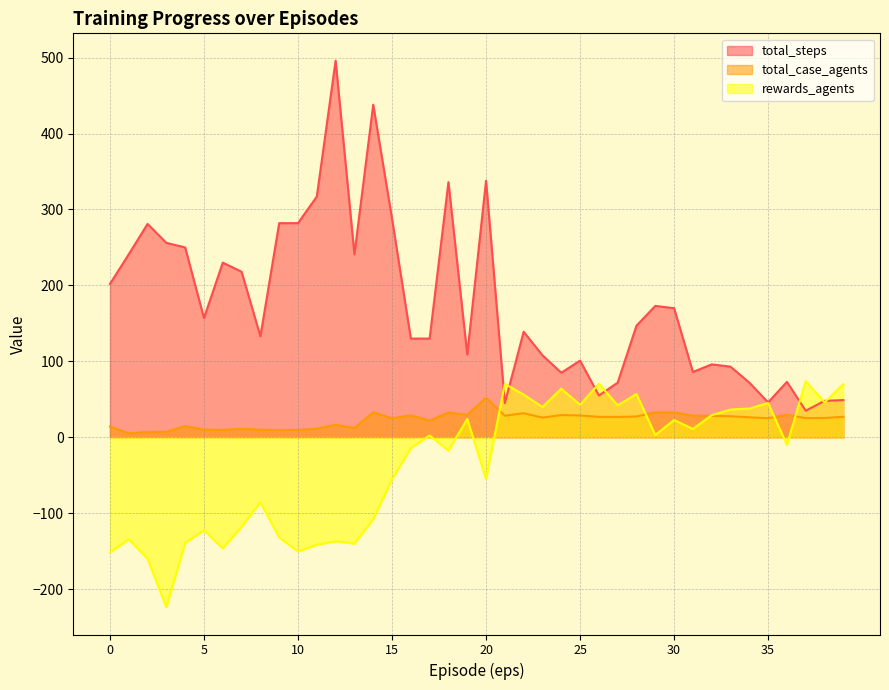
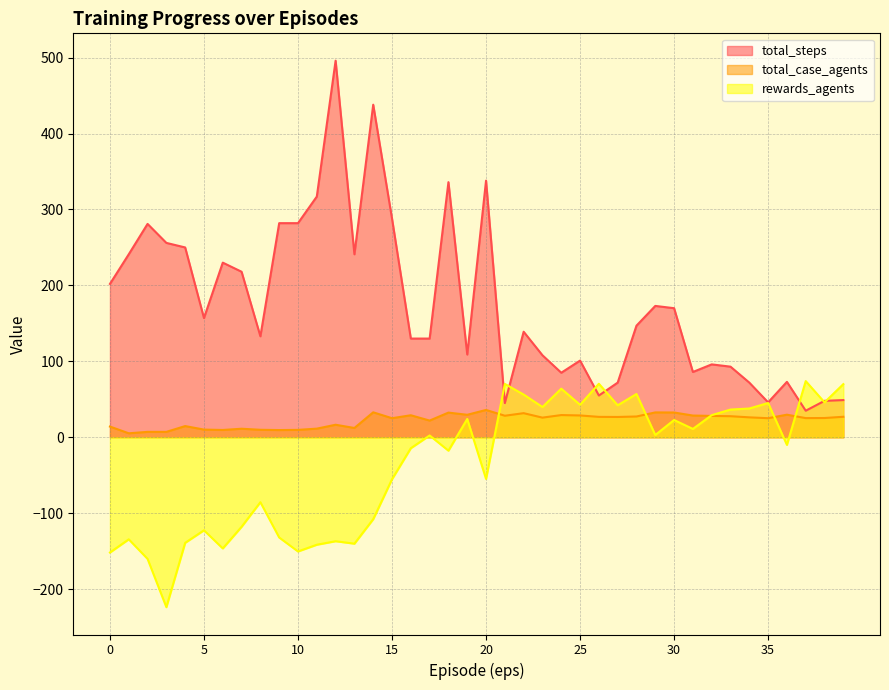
total_case_agents, 20: 50 -> 40
